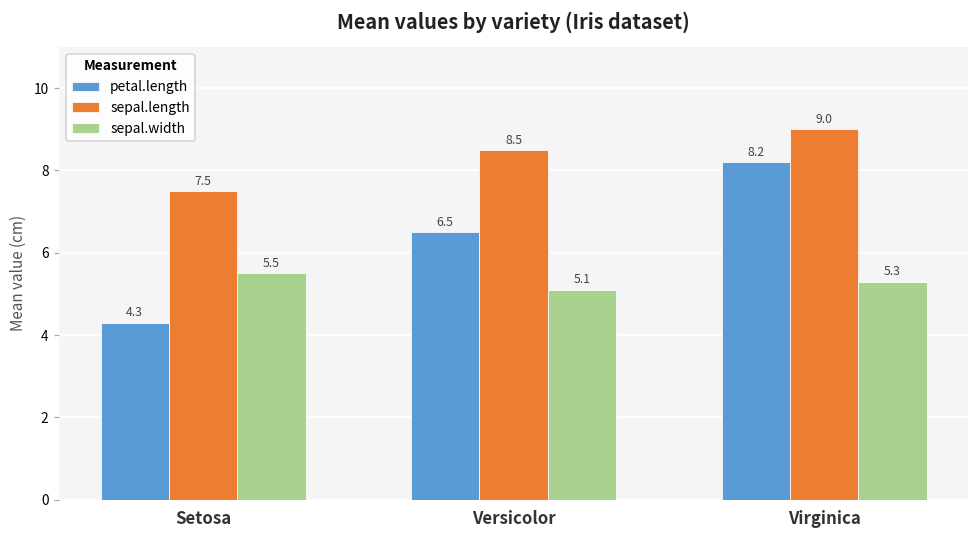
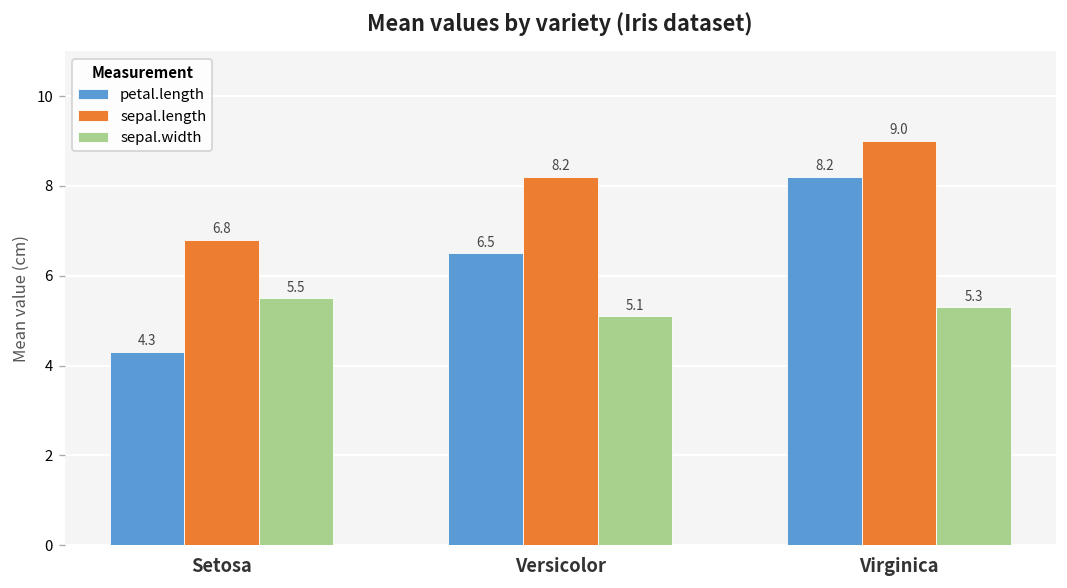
sepal.length, Setosa: 7.5 -> 6.8
sepal.length, Versicolor: 8.5 -> 8.2
